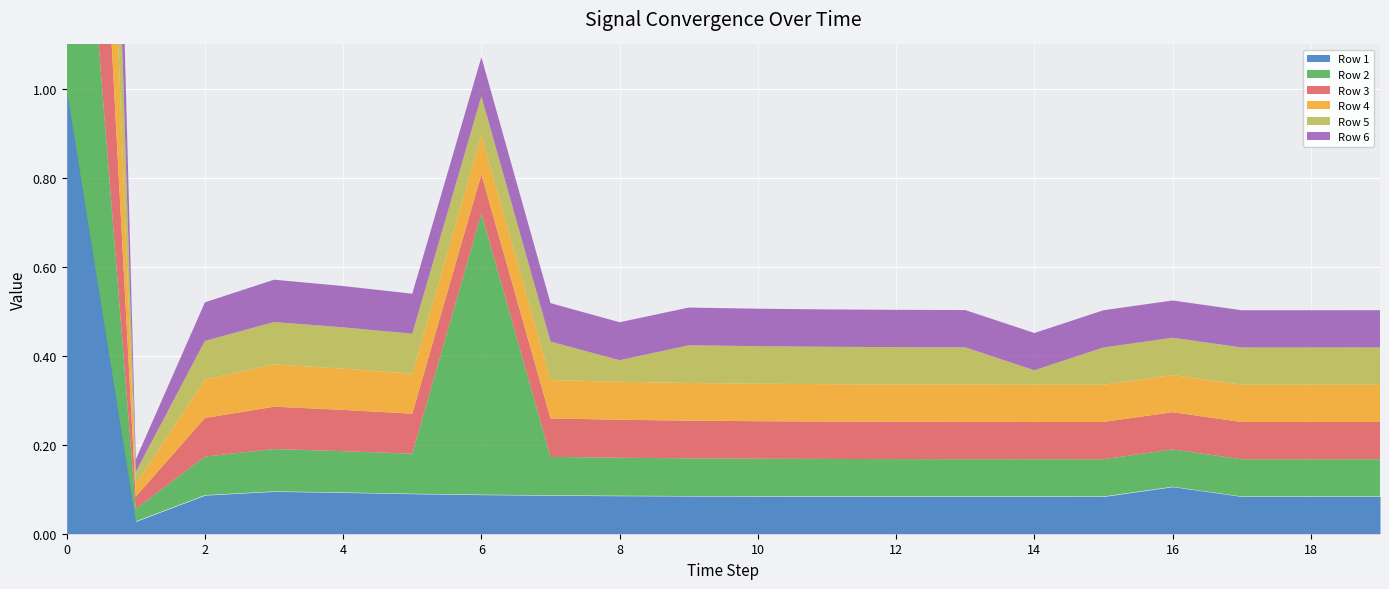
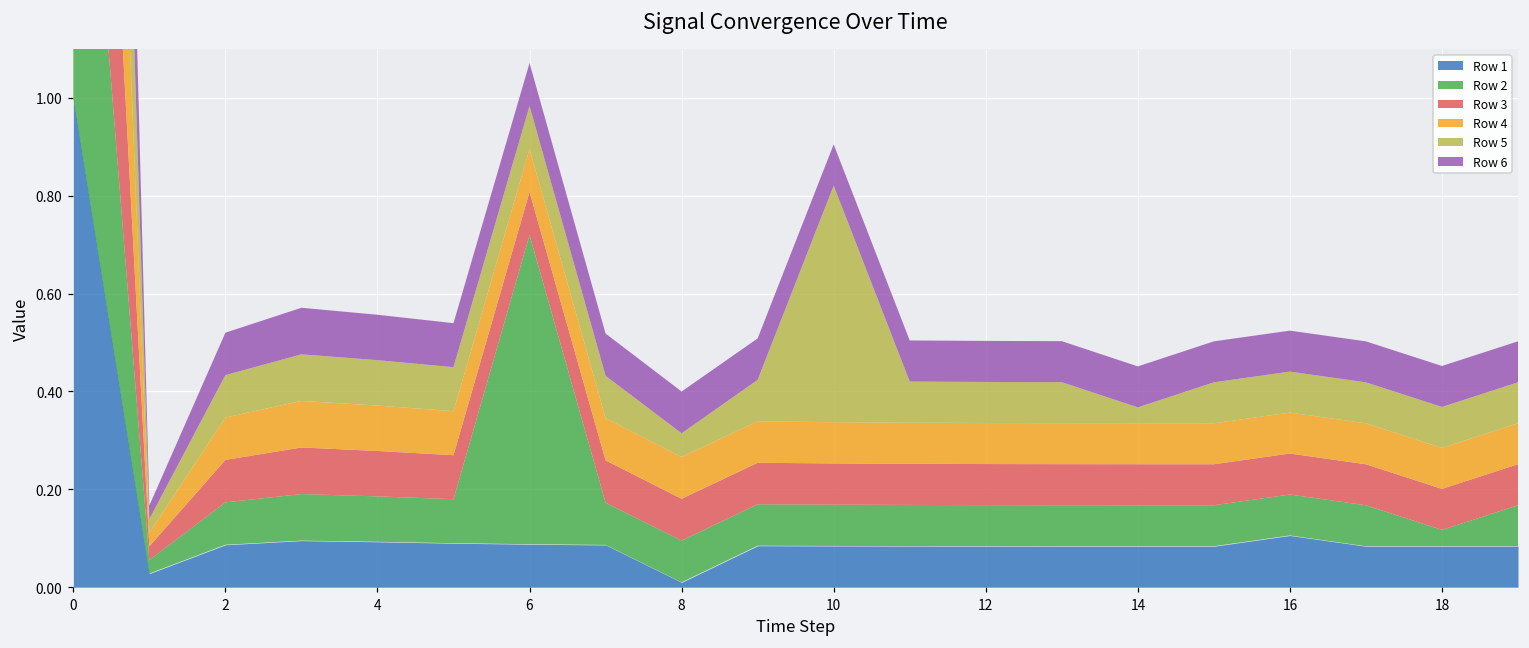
Row 1, 8: 0.09 -> 0.01
Row 5, 10: 0.08 -> 0.48
Row 2, 18: 0.08 -> 0.03
